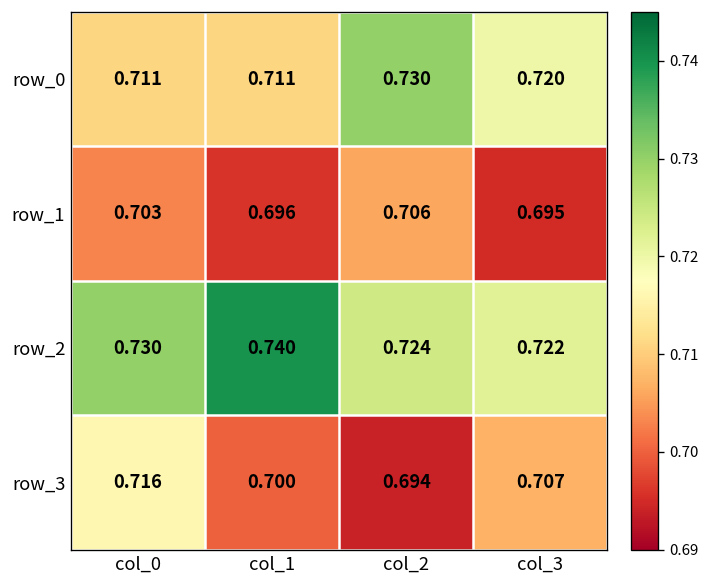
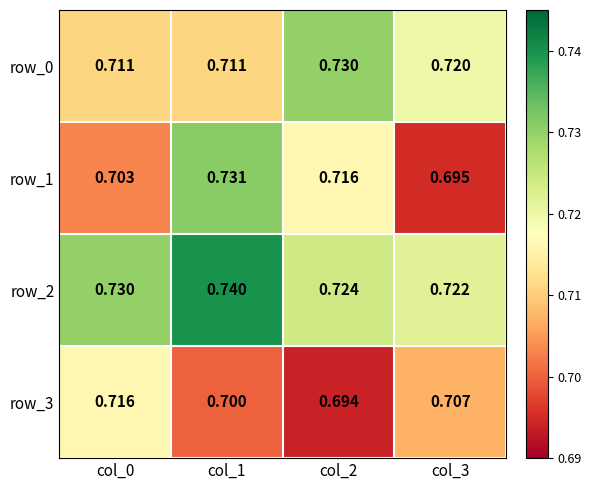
row_1, col_1: 0.696 -> 0.731
row_1, col_2: 0.706 -> 0.716
